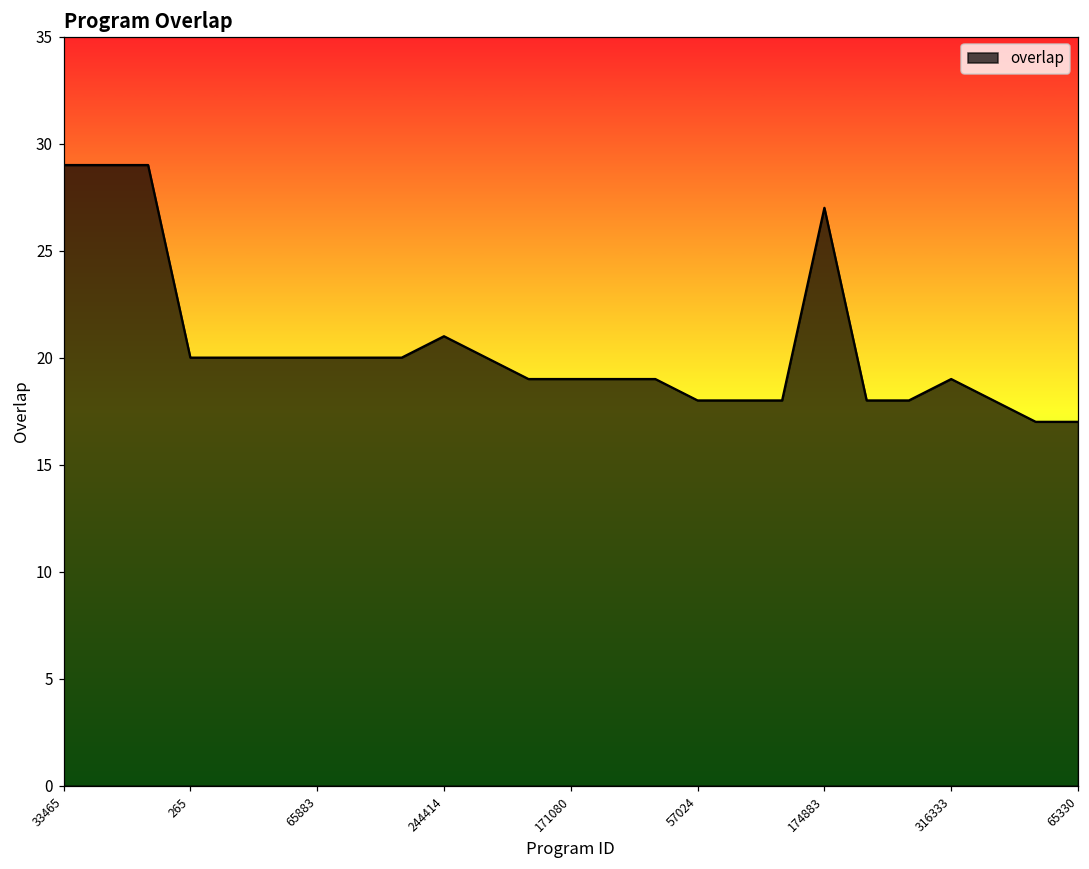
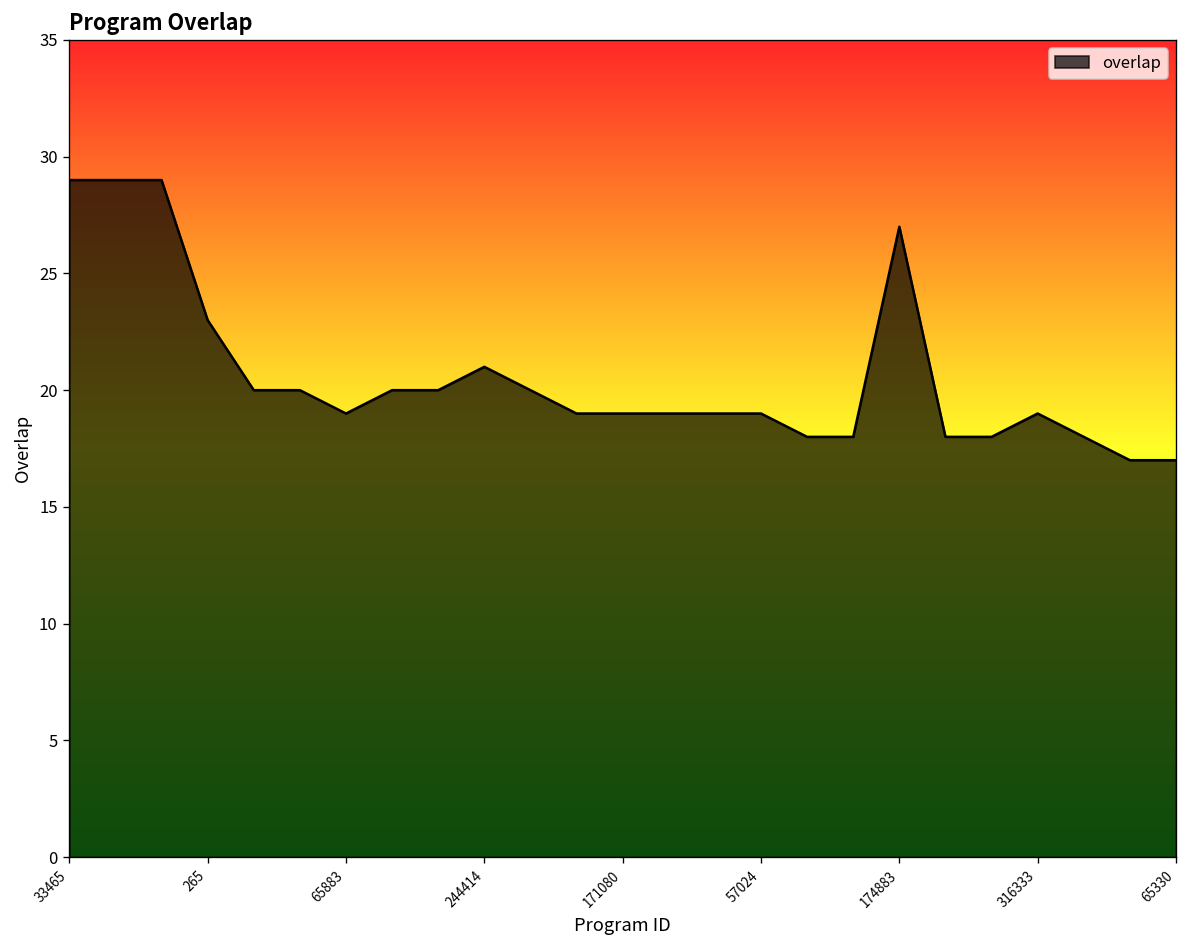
265: 20 -> 23
65883: 20 -> 19
57024: 18 -> 19
